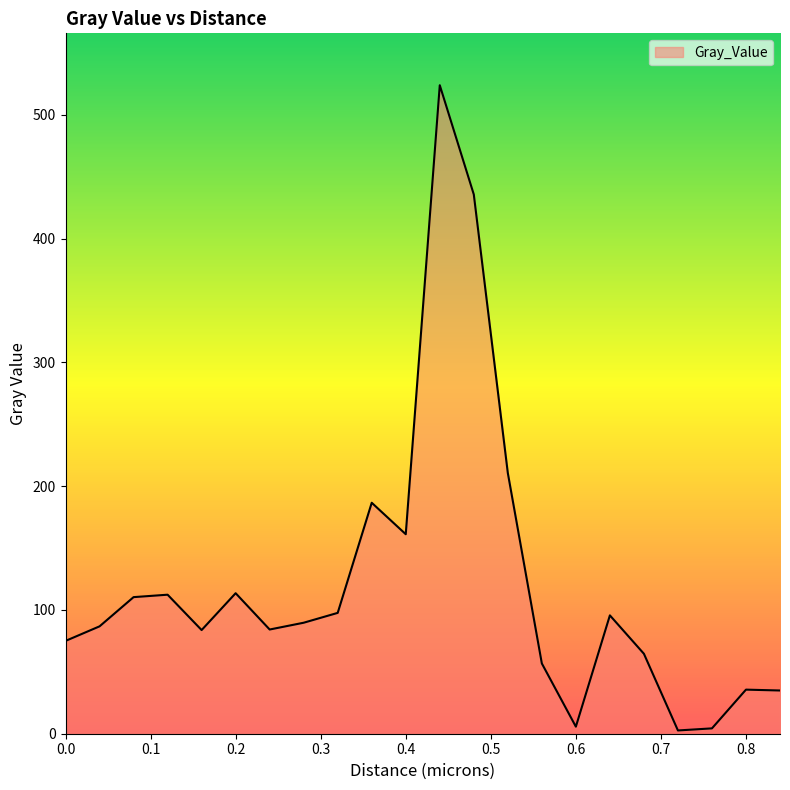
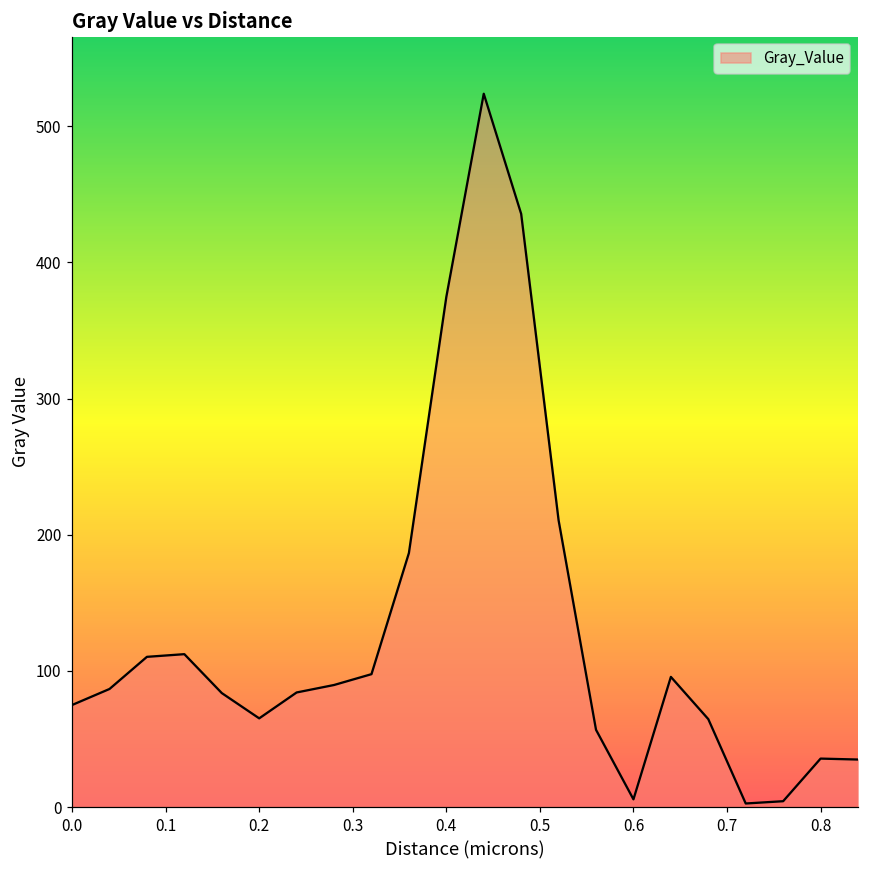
0.2: 114 -> 65
0.4: 161 -> 375
